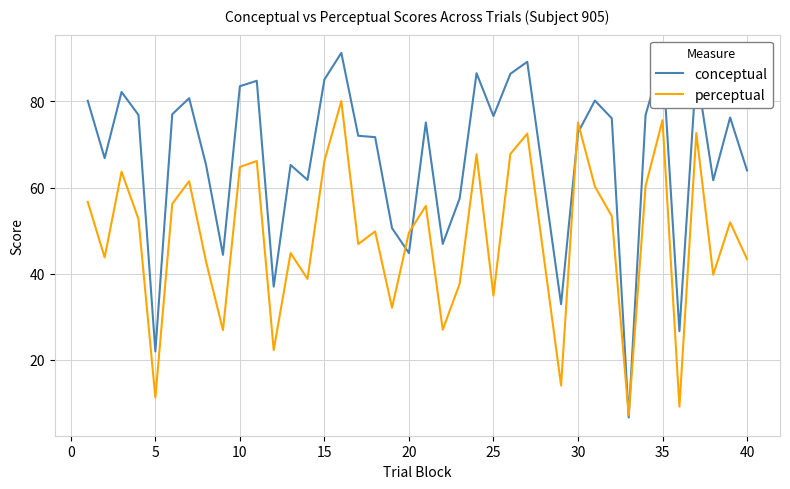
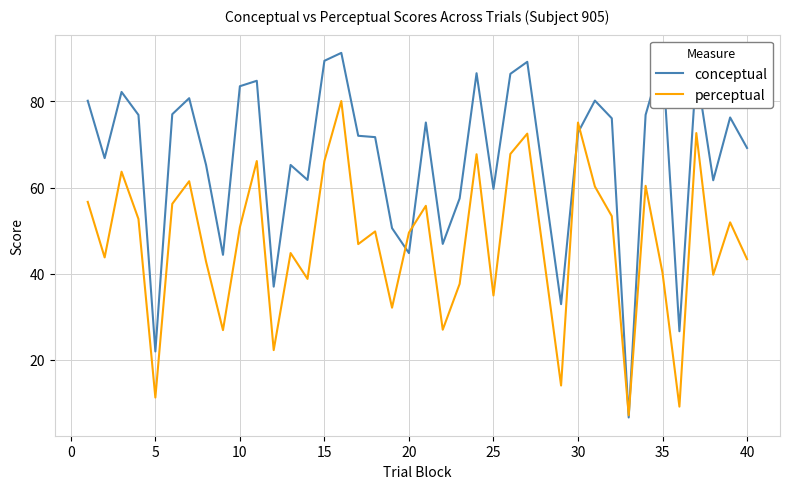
perceptual, 10: 65 -> 51
conceptual, 15: 85 -> 89
conceptual, 25: 77 -> 60
perceptual, 35: 76 -> 40
conceptual, 40: 64 -> 69
